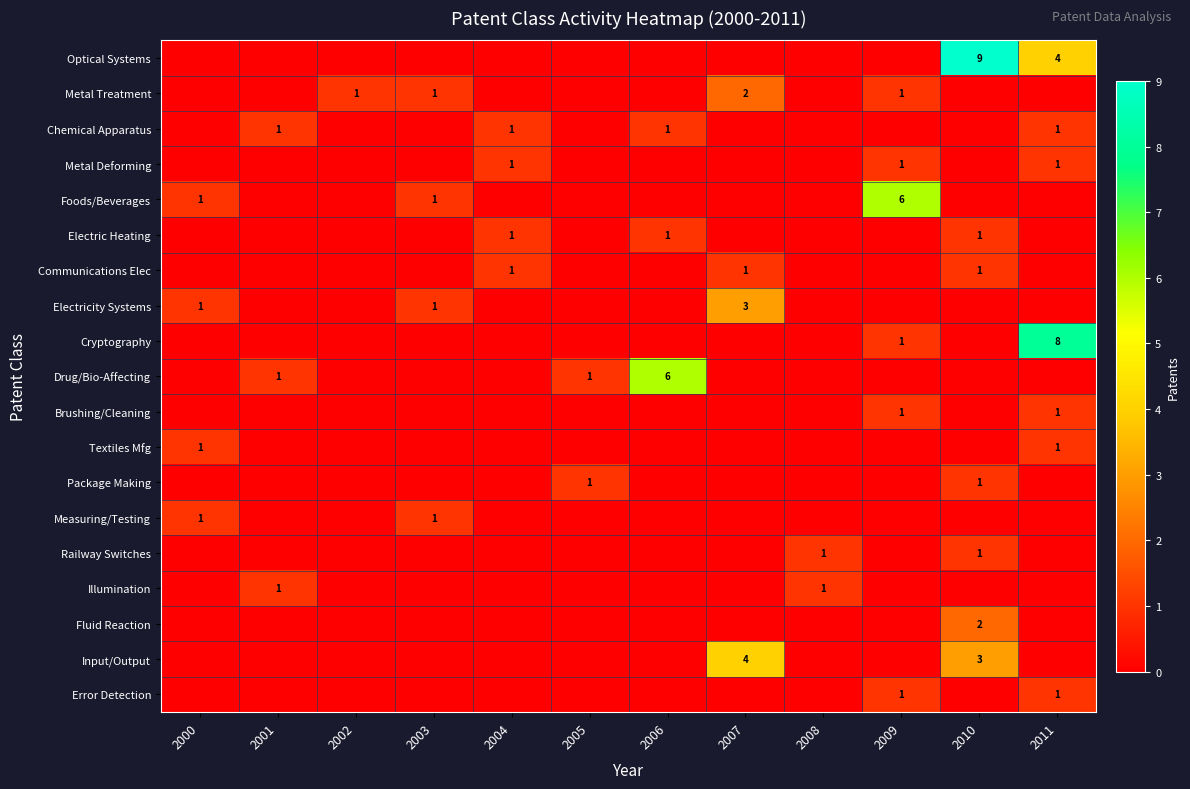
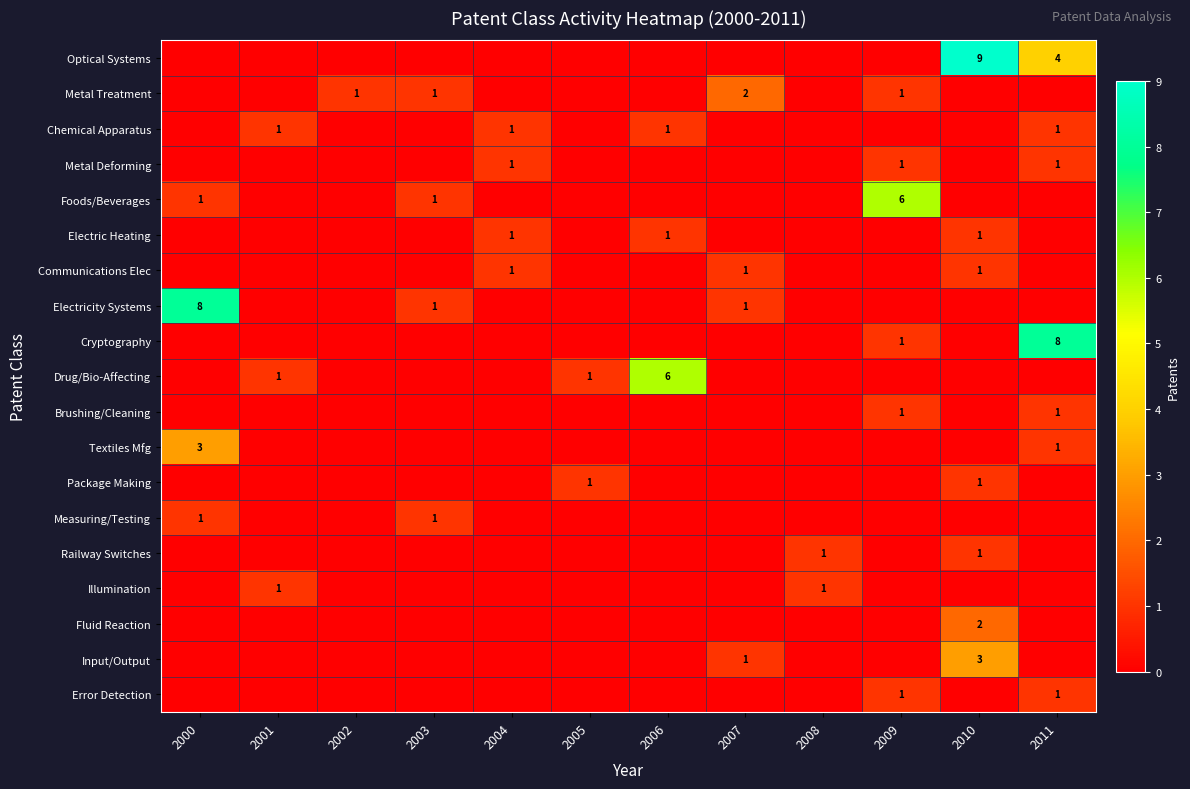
Electricity Systems, 2000: 1 -> 8
Electricity Systems, 2007: 3 -> 1
Textiles Mfg, 2000: 1 -> 3
Input/Output, 2007: 4 -> 1
